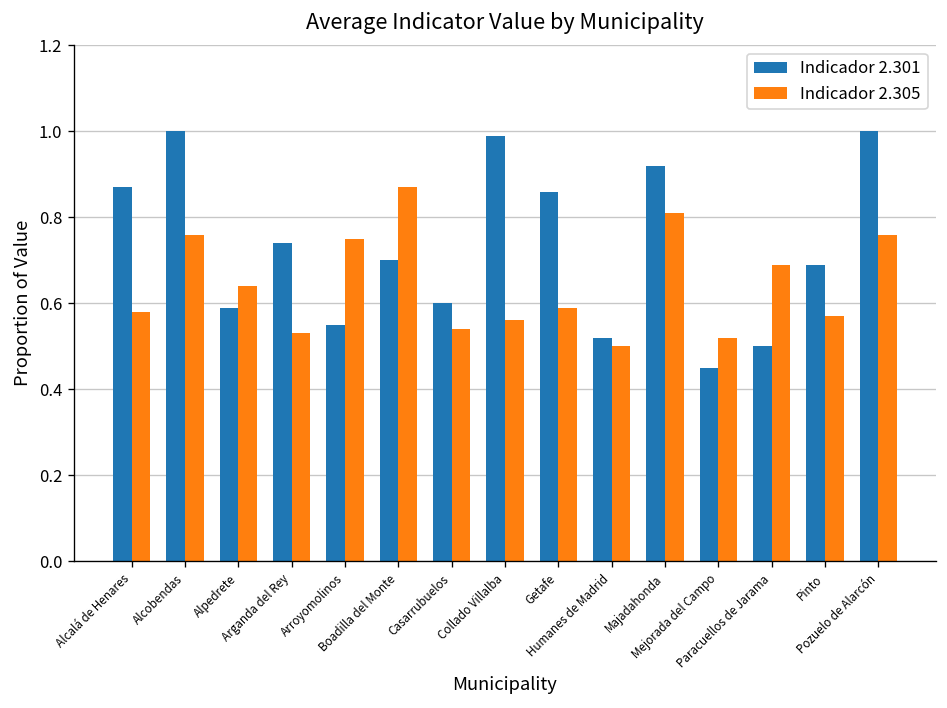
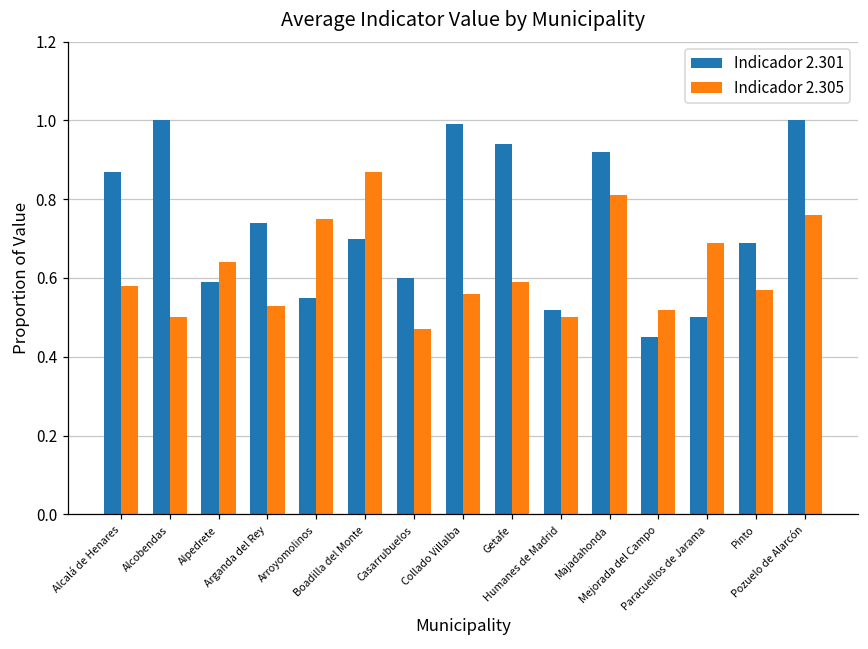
Indicador 2.305, Alcobendas: 0.76 -> 0.50
Indicador 2.305, Casarrubuelos: 0.54 -> 0.47
Indicador 2.301, Getafe: 0.86 -> 0.94
